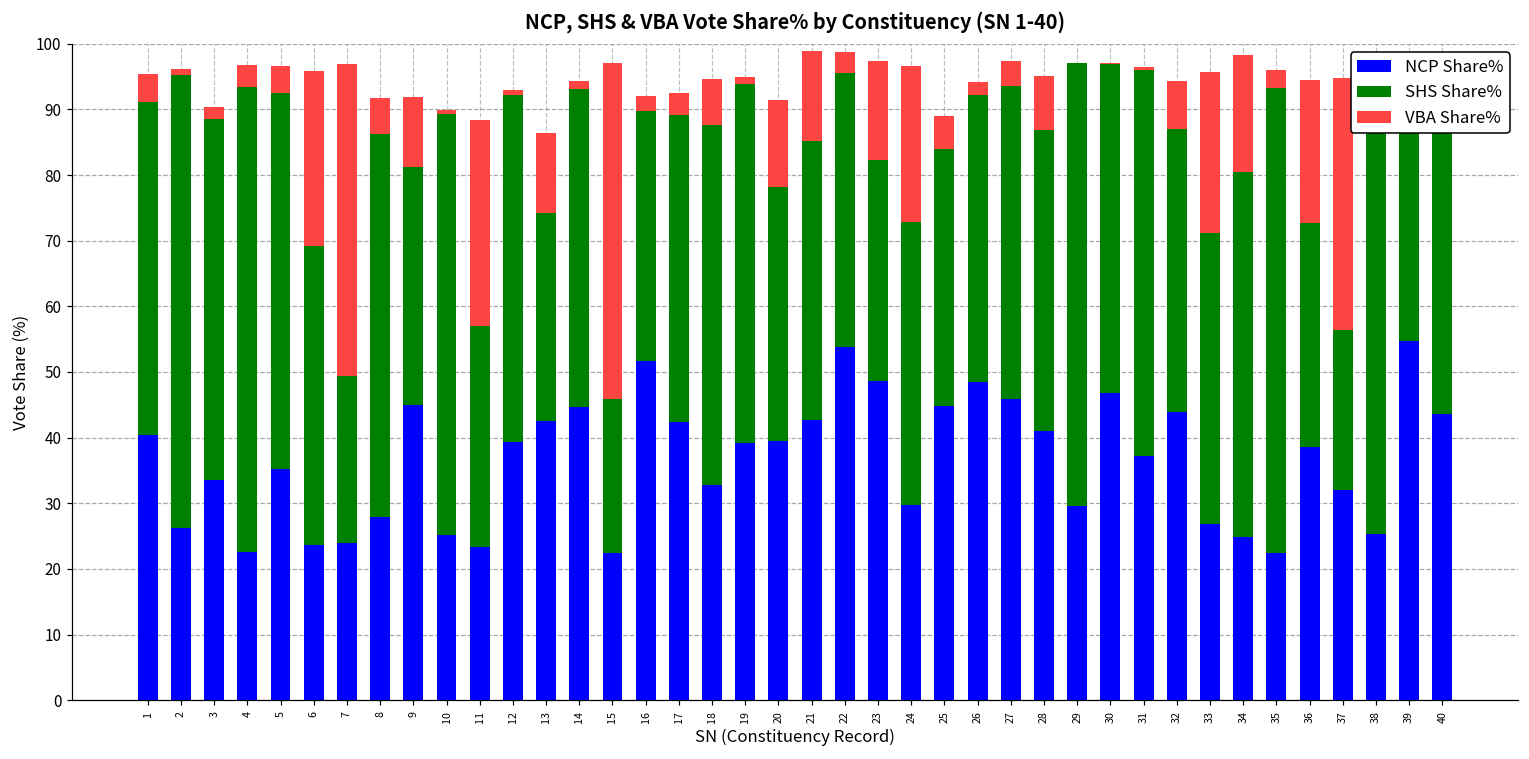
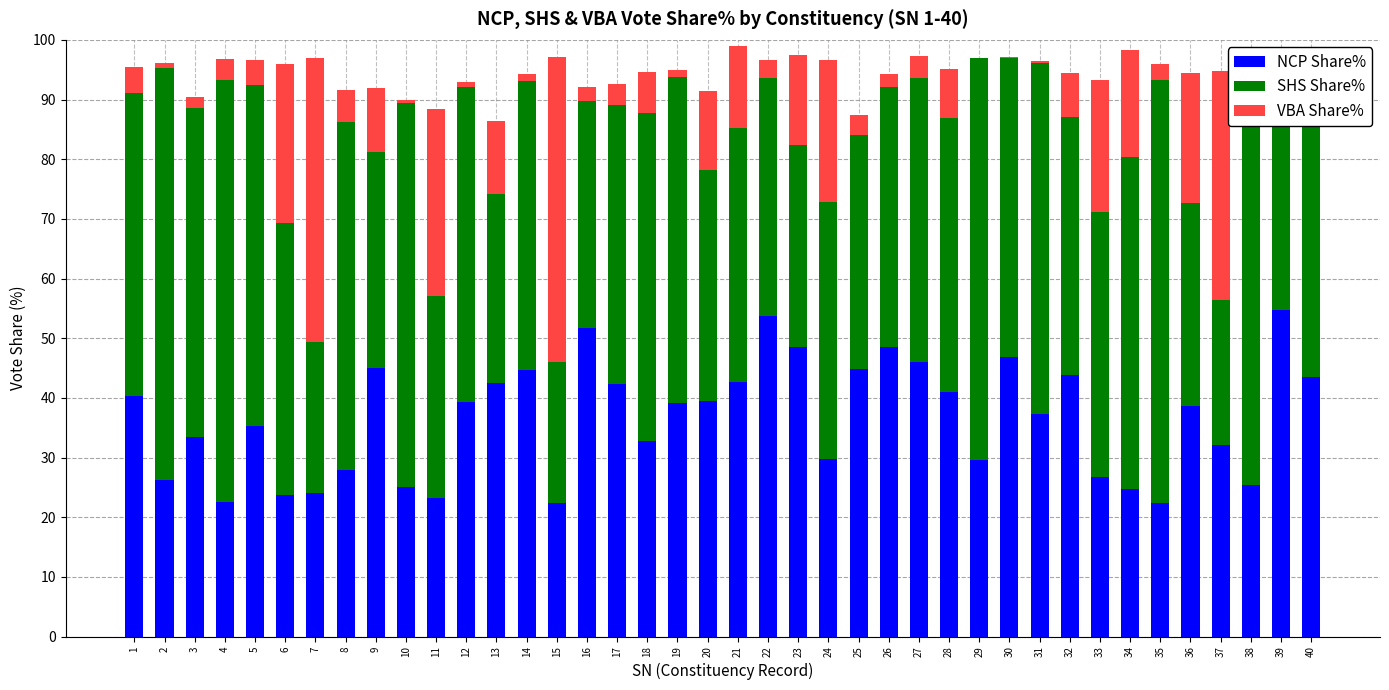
SHS Share%, 22: 42 -> 40
VBA Share%, 25: 5 -> 3
VBA Share%, 33: 25 -> 22
